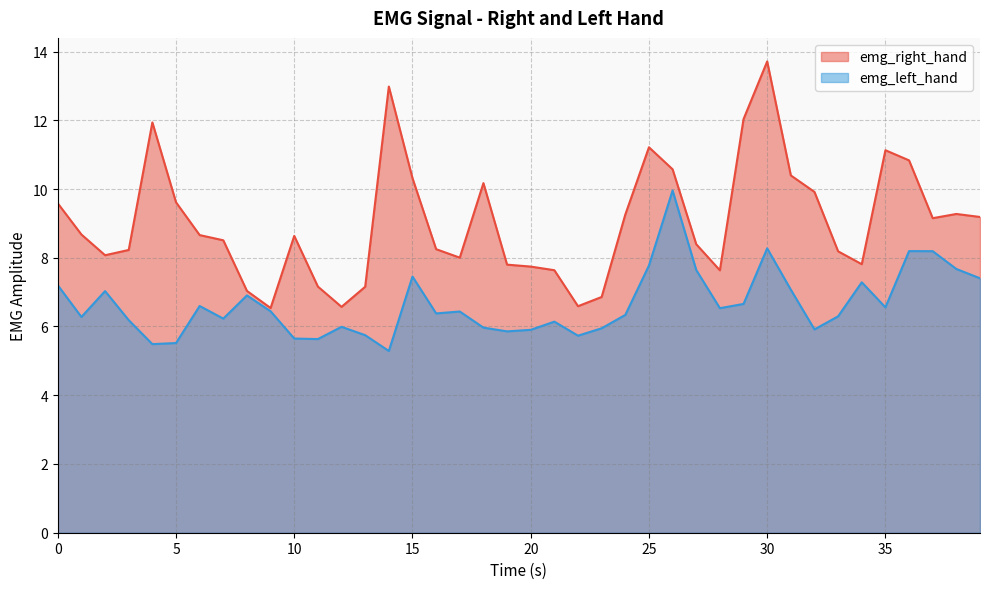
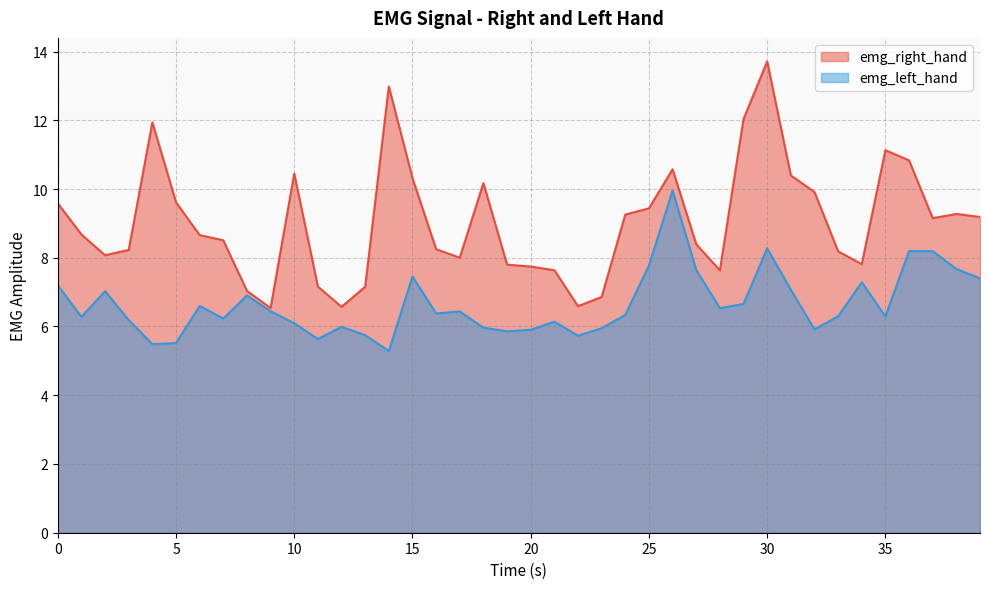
emg_right_hand, 10: 8.6 -> 10.4
emg_left_hand, 10: 5.6 -> 6.1
emg_right_hand, 25: 11.2 -> 9.4
emg_left_hand, 35: 6.6 -> 6.3
